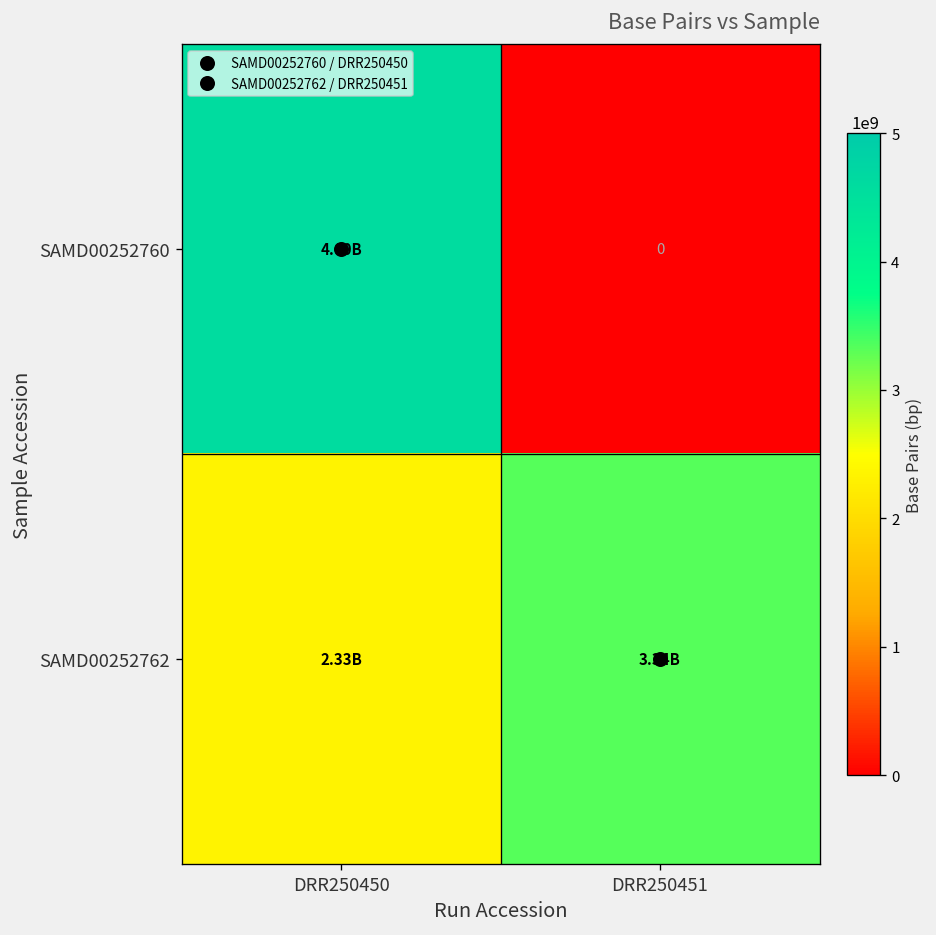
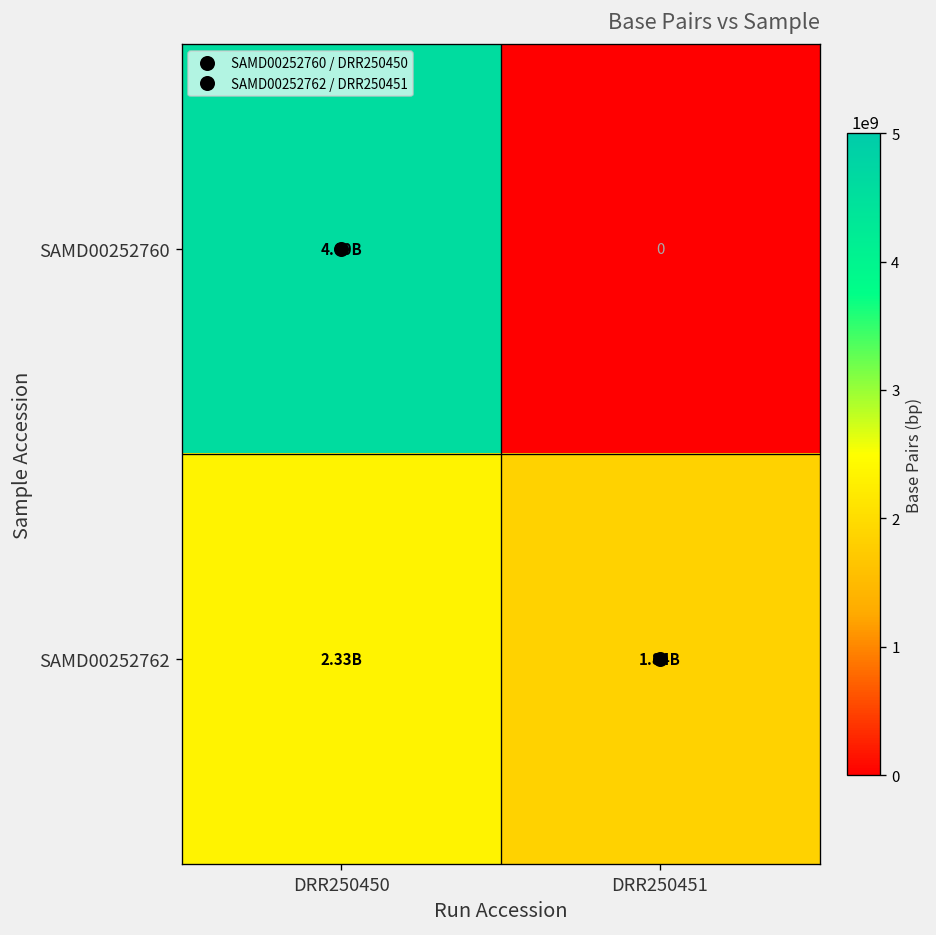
SAMD00252762, DRR250451: 3.34B -> 1.84B
